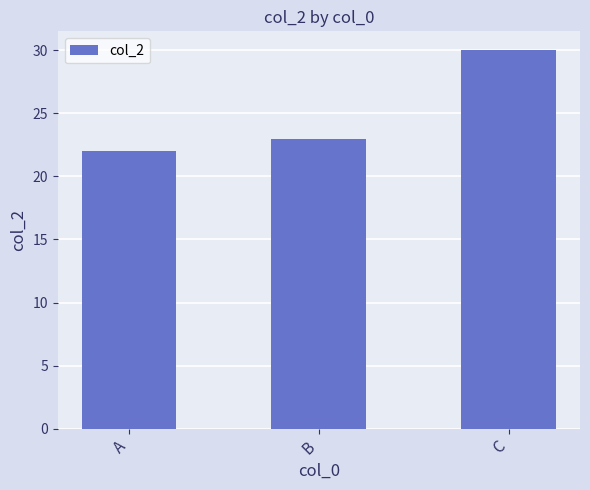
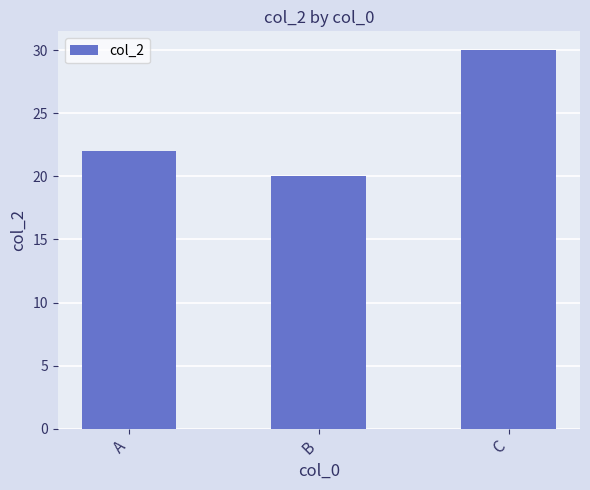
B: 23 -> 20
